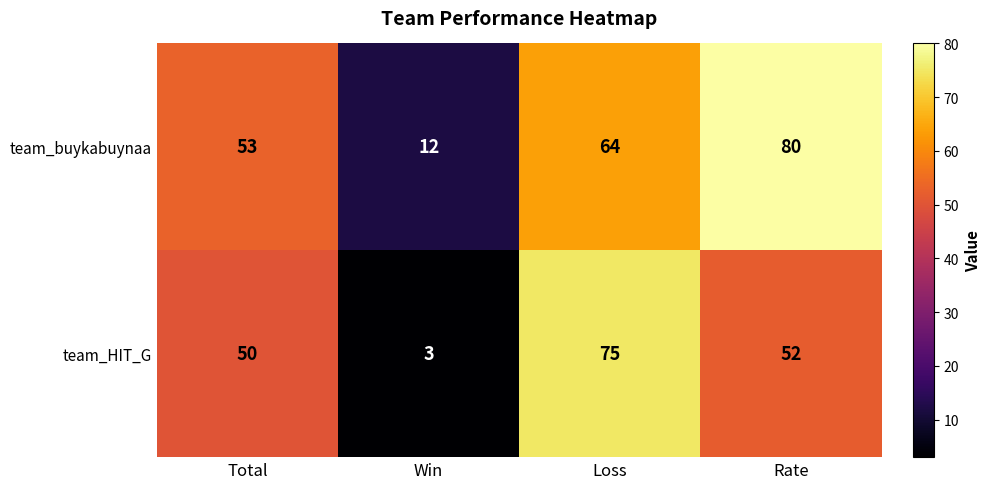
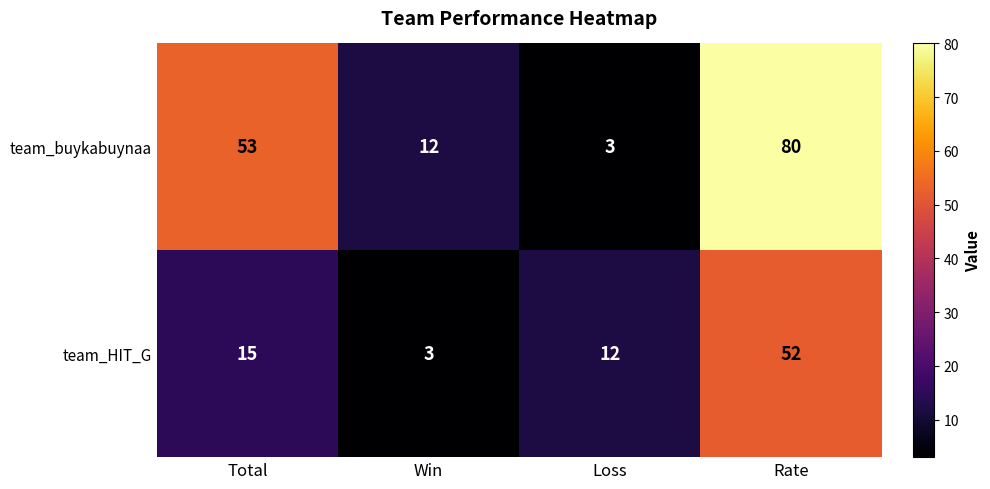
team_buykabuynaa, Loss: 64 -> 3
team_HIT_G, Total: 50 -> 15
team_HIT_G, Loss: 75 -> 12
